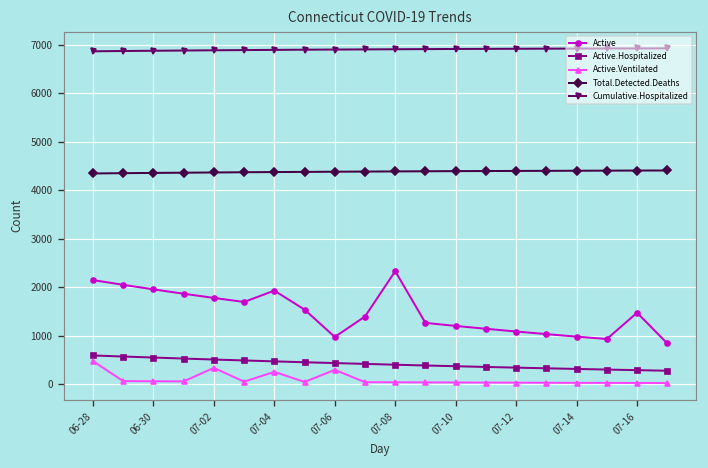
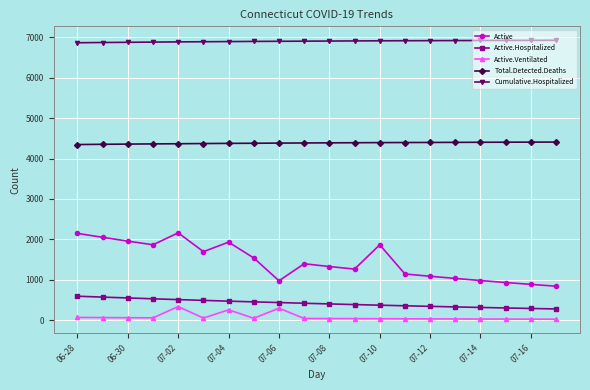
Active.Ventilated, 06-28: 500 -> 100
Active, 07-02: 1800 -> 2200
Active, 07-08: 2300 -> 1300
Active, 07-10: 1200 -> 1900
Active, 07-16: 1500 -> 900
